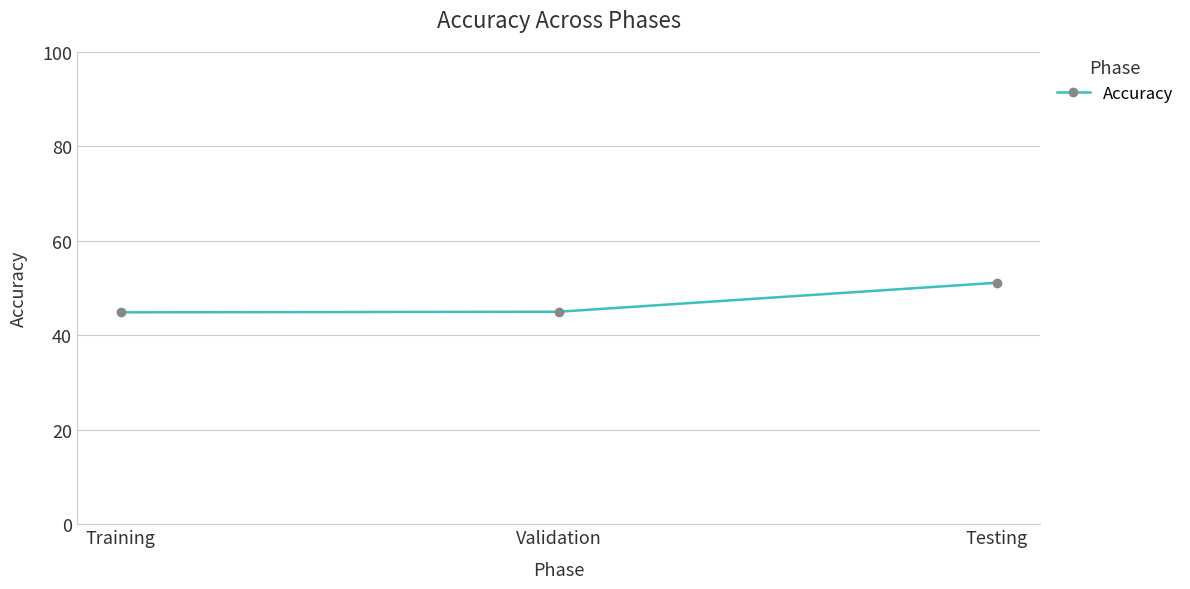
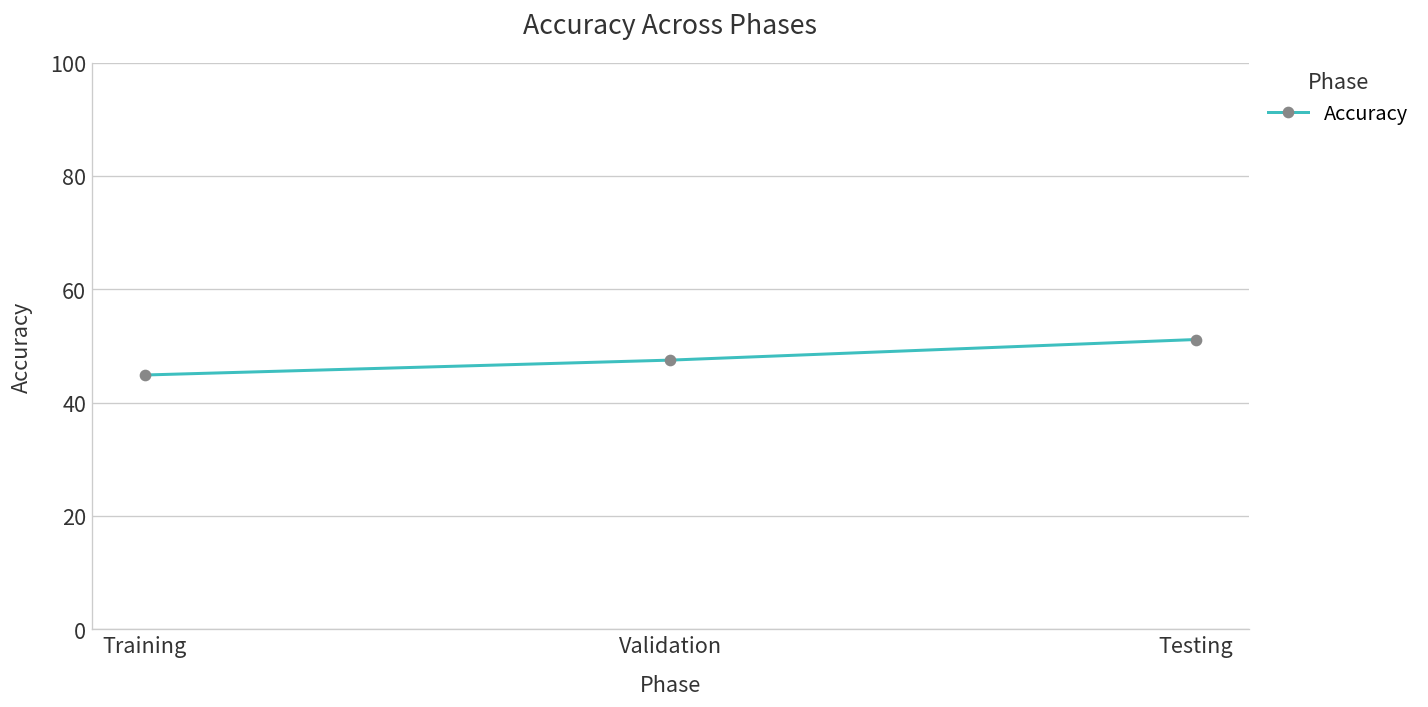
Validation: 45 -> 48
